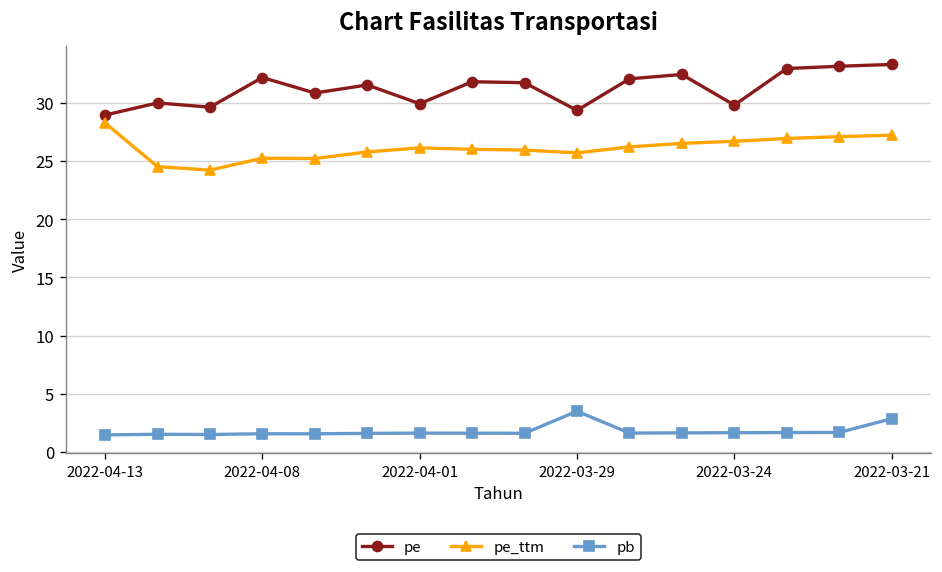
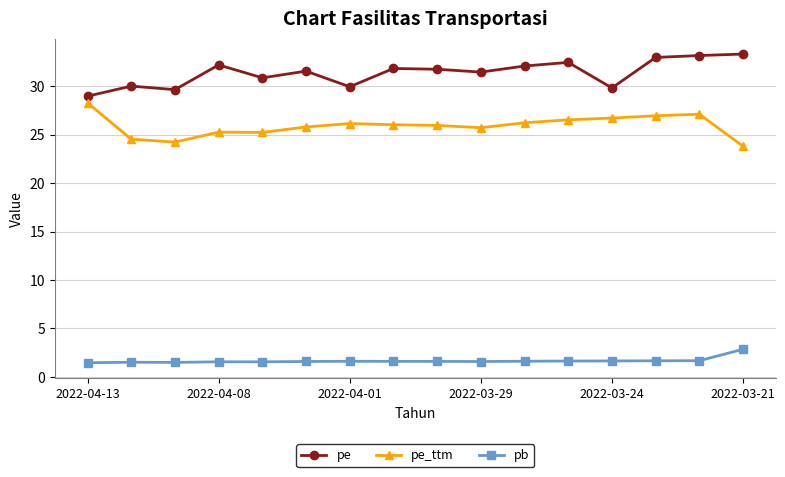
pe, 2022-03-29: 29 -> 31
pb, 2022-03-29: 3 -> 2
pe_ttm, 2022-03-21: 27 -> 24
